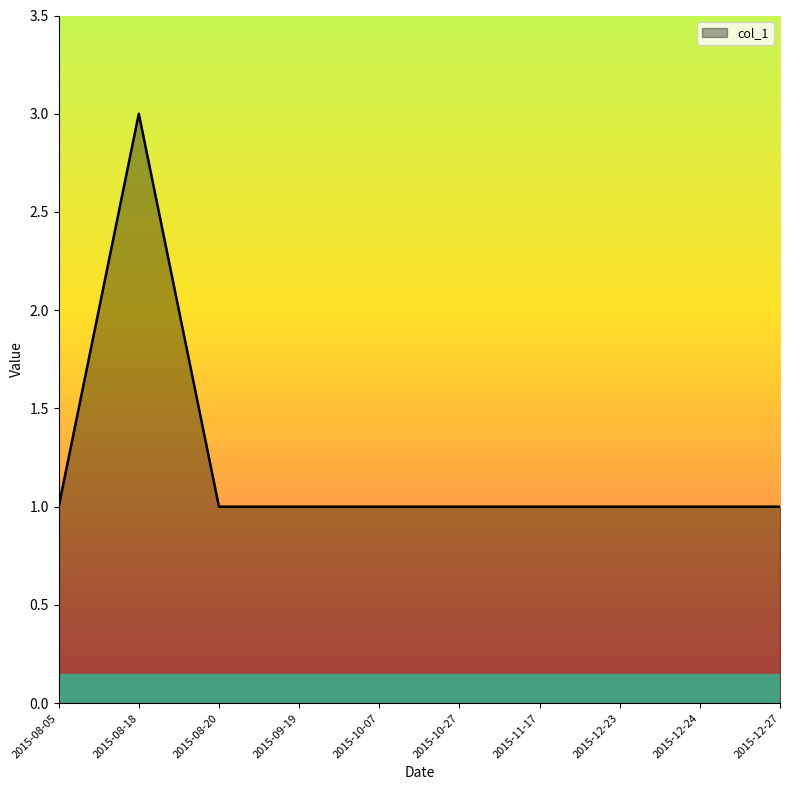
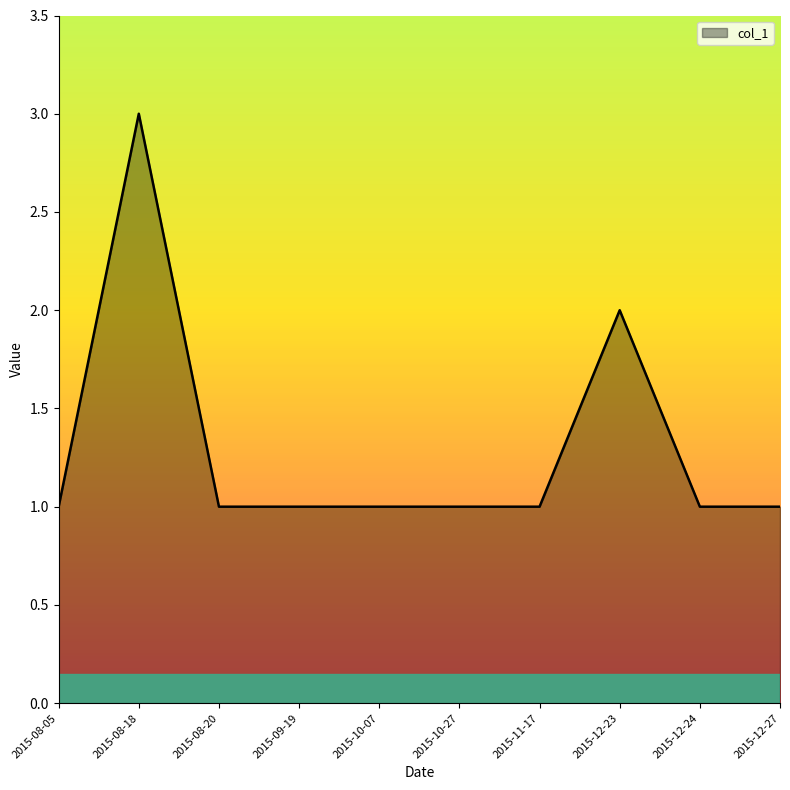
2015-12-23: 1 -> 2
